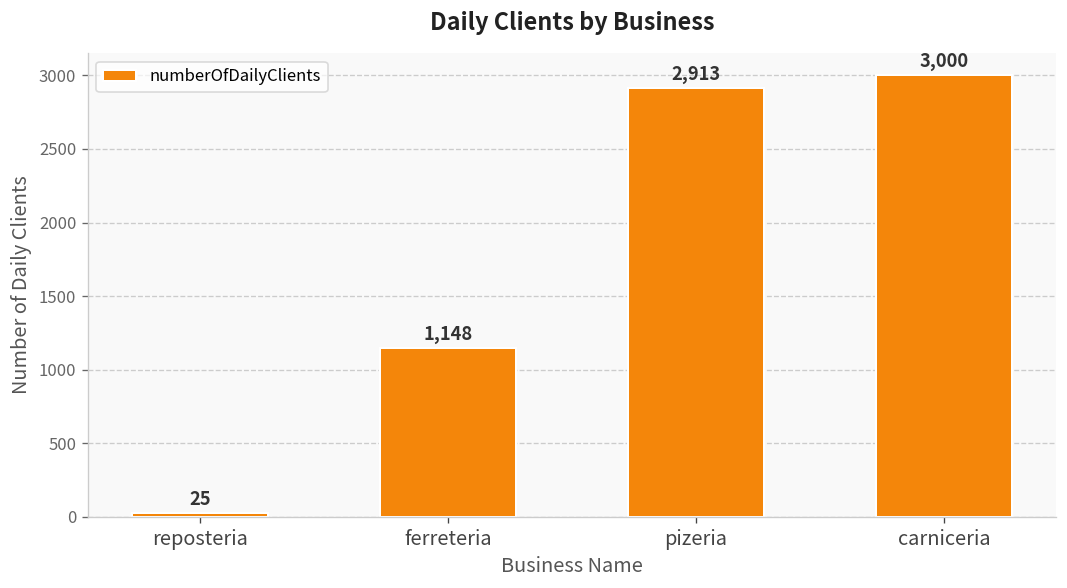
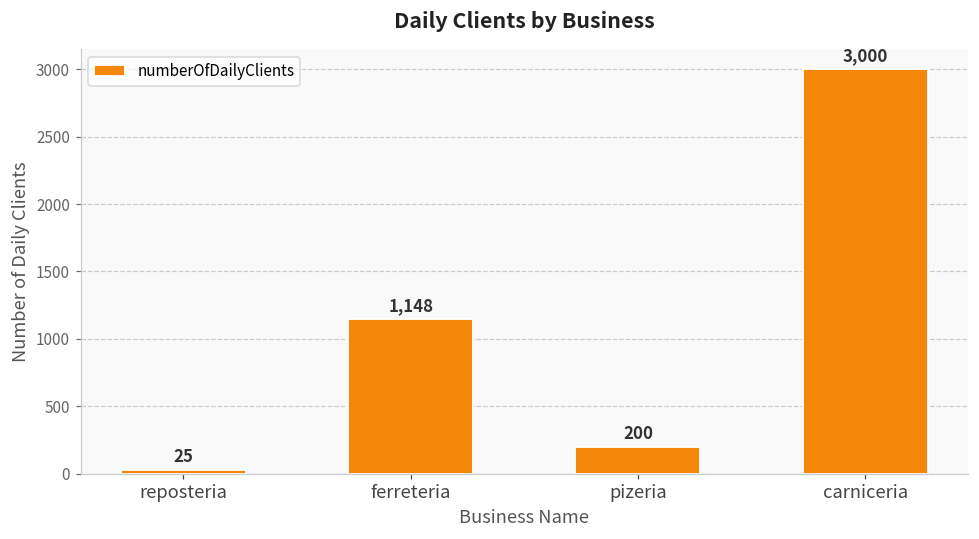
pizeria: 2,913 -> 200
